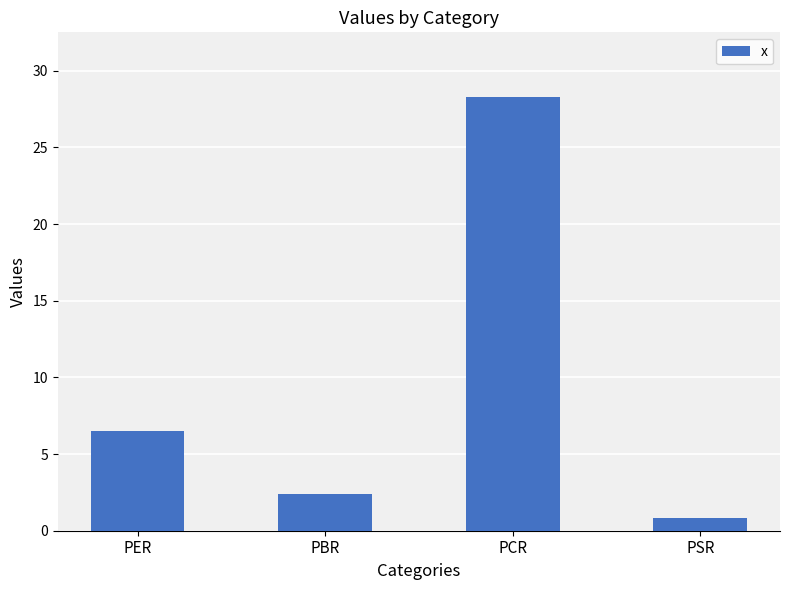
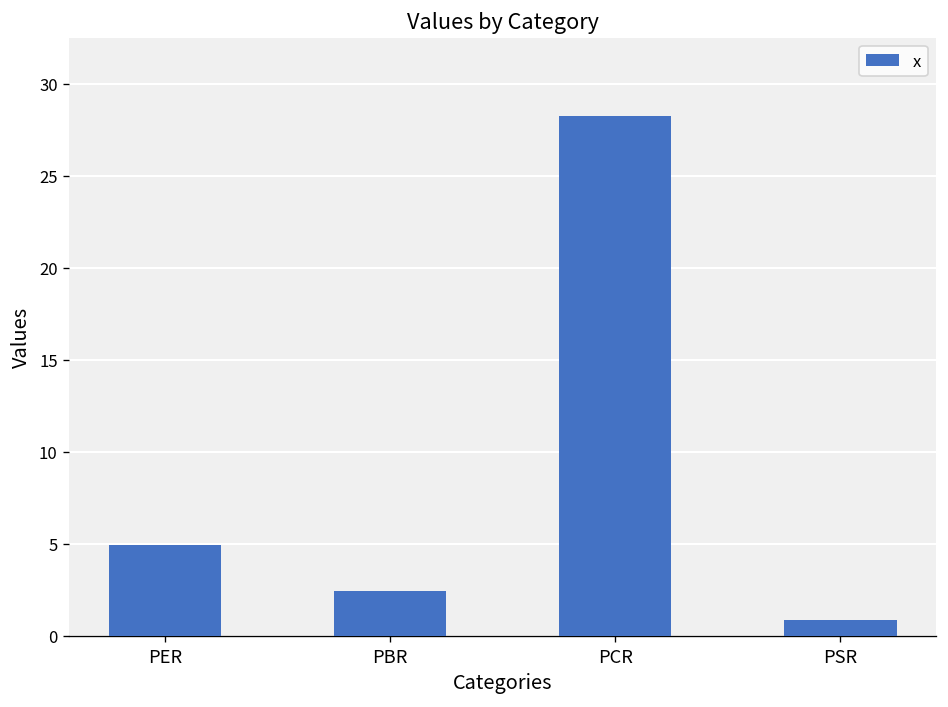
PER: 6.5 -> 4.9
